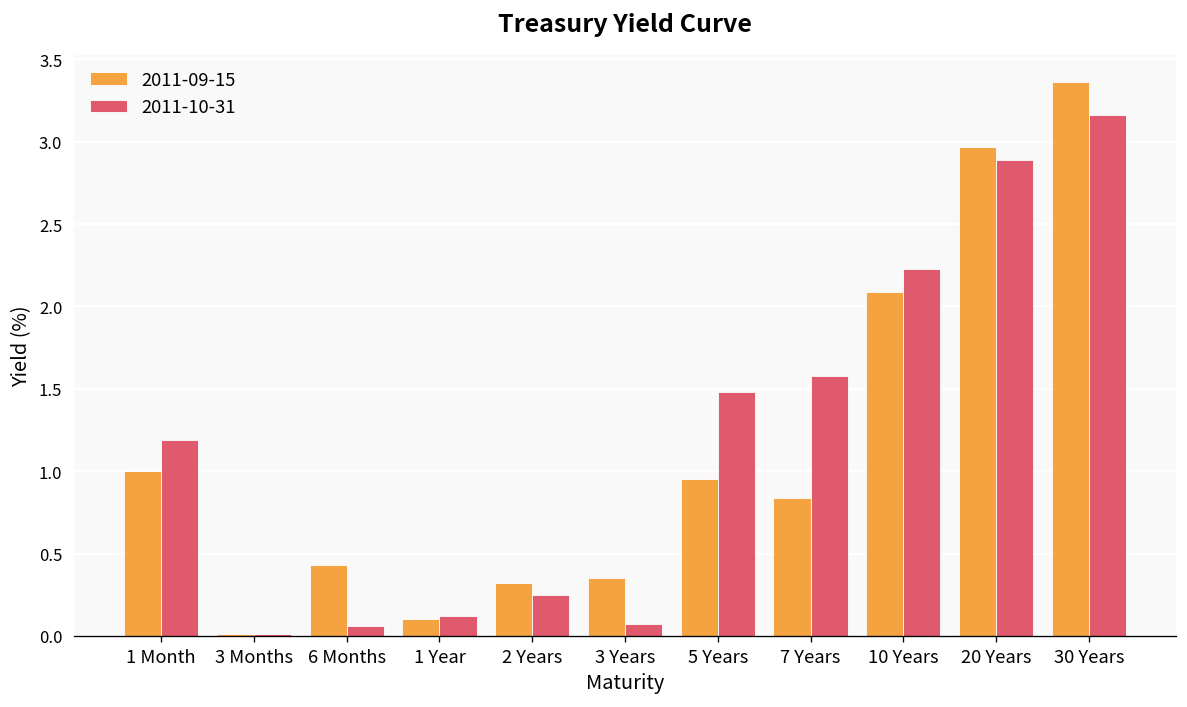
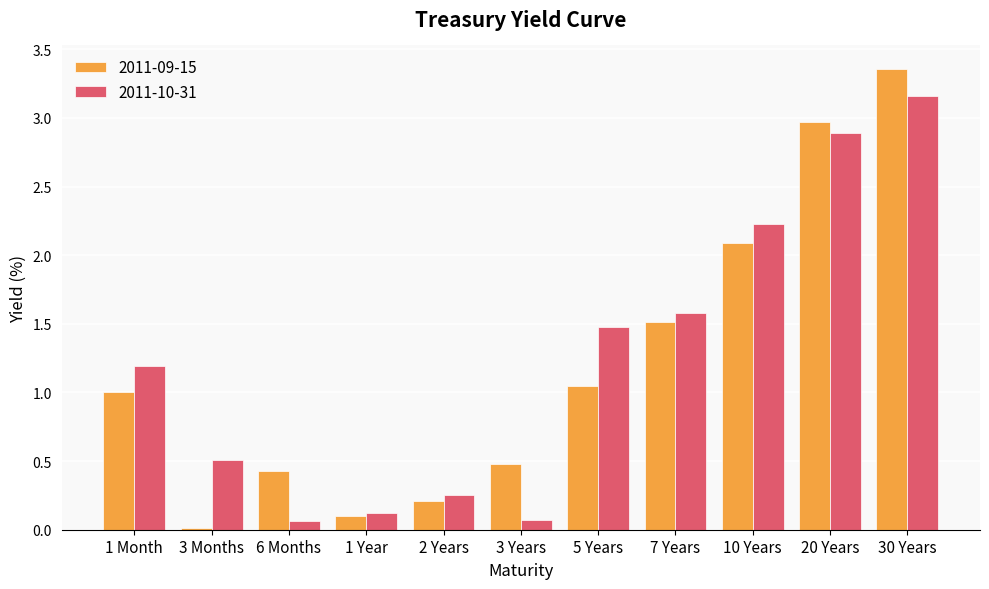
2011-10-31, 3 Months: 0.01 -> 0.51
2011-09-15, 2 Years: 0.32 -> 0.21
2011-09-15, 3 Years: 0.35 -> 0.48
2011-09-15, 5 Years: 0.95 -> 1.05
2011-09-15, 7 Years: 0.84 -> 1.51
